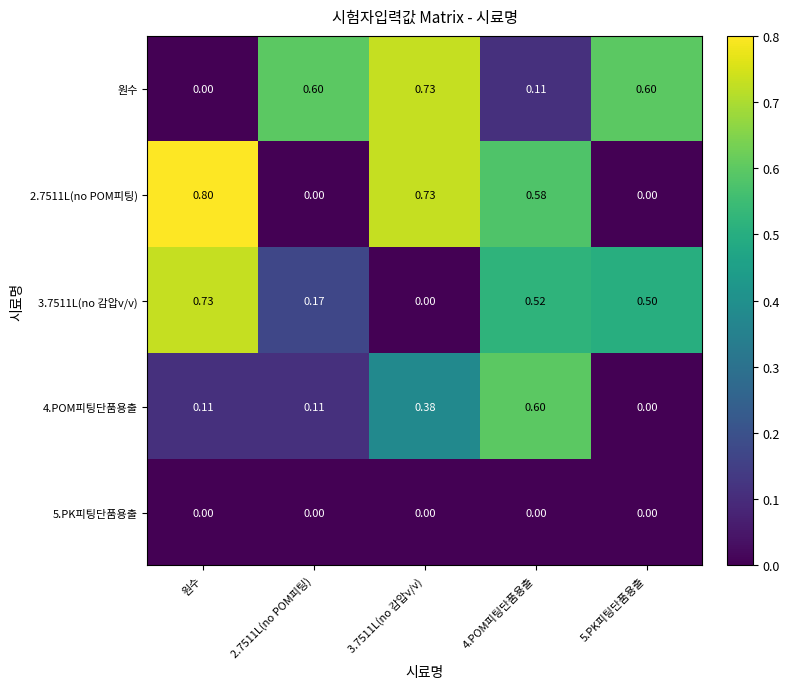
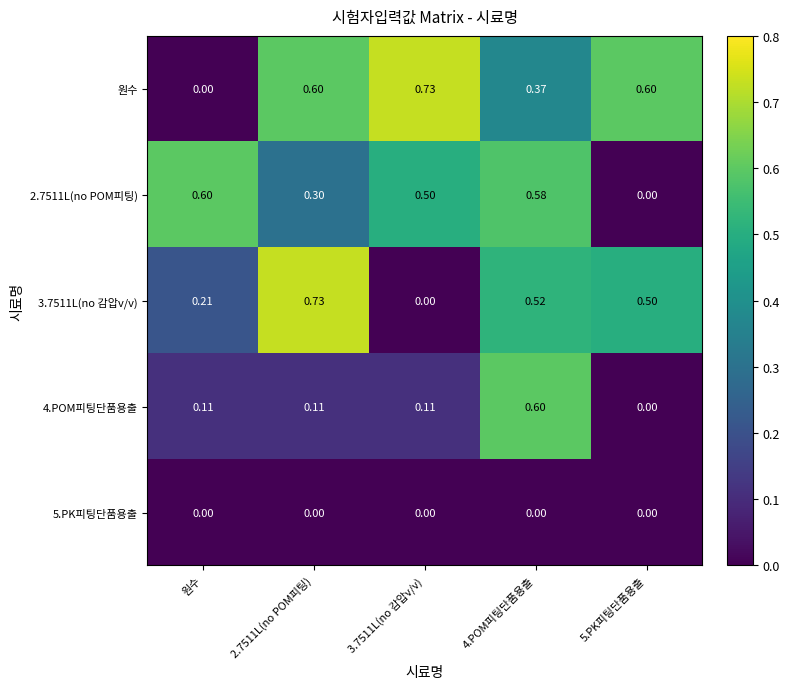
원수, 4.POM피팅단품용출: 0.11 -> 0.37
2.7511L(no POM피팅), 원수: 0.80 -> 0.60
2.7511L(no POM피팅), 2.7511L(no POM피팅): 0.00 -> 0.30
2.7511L(no POM피팅), 3.7511L(no 감압v/v): 0.73 -> 0.50
3.7511L(no 감압v/v), 원수: 0.73 -> 0.21
3.7511L(no 감압v/v), 2.7511L(no POM피팅): 0.17 -> 0.73
4.POM피팅단품용출, 3.7511L(no 감압v/v): 0.38 -> 0.11
